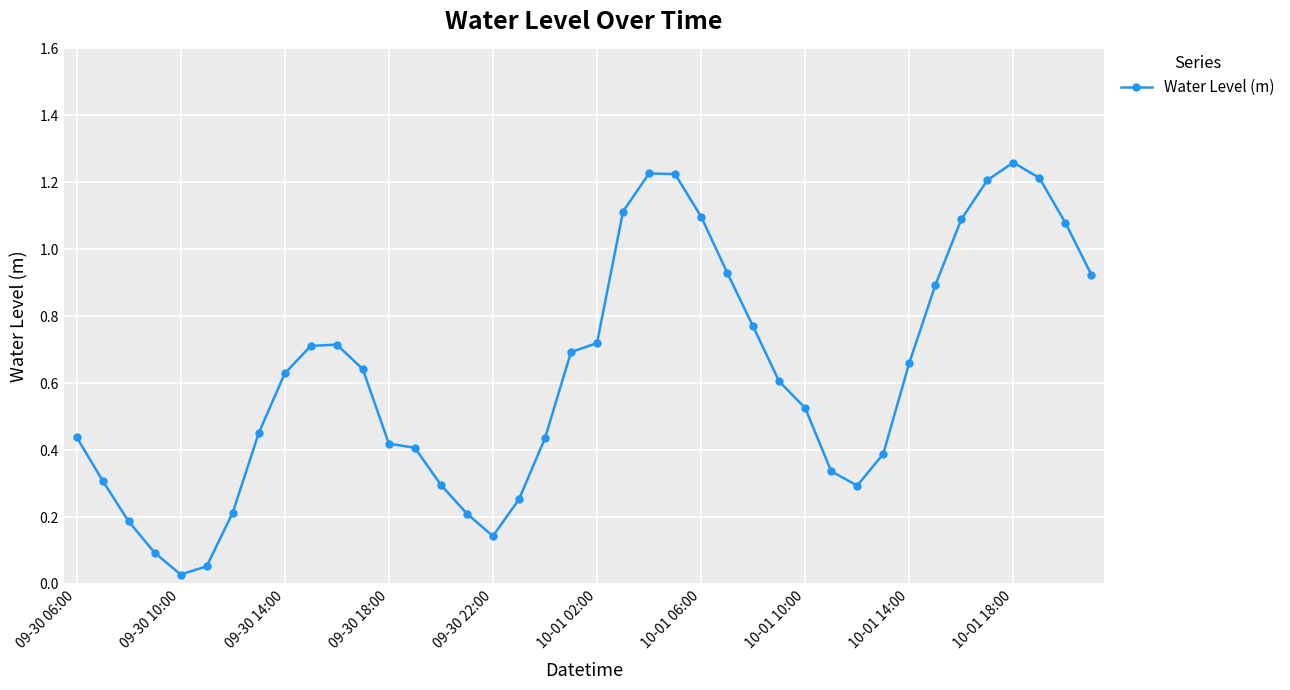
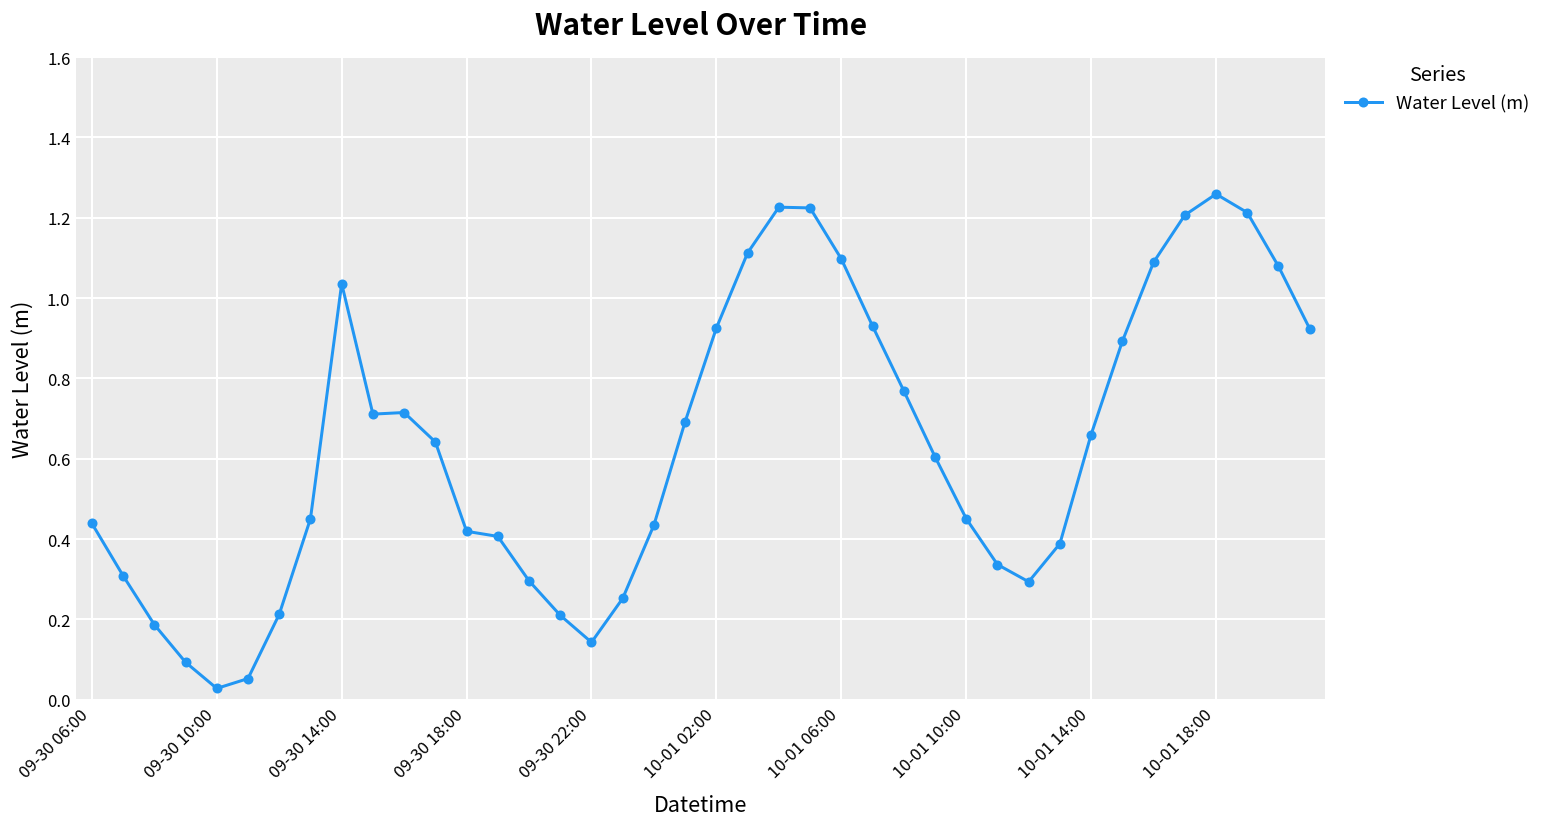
09-30 14:00: 0.63 -> 1.04
10-01 02:00: 0.72 -> 0.93
10-01 10:00: 0.53 -> 0.45
